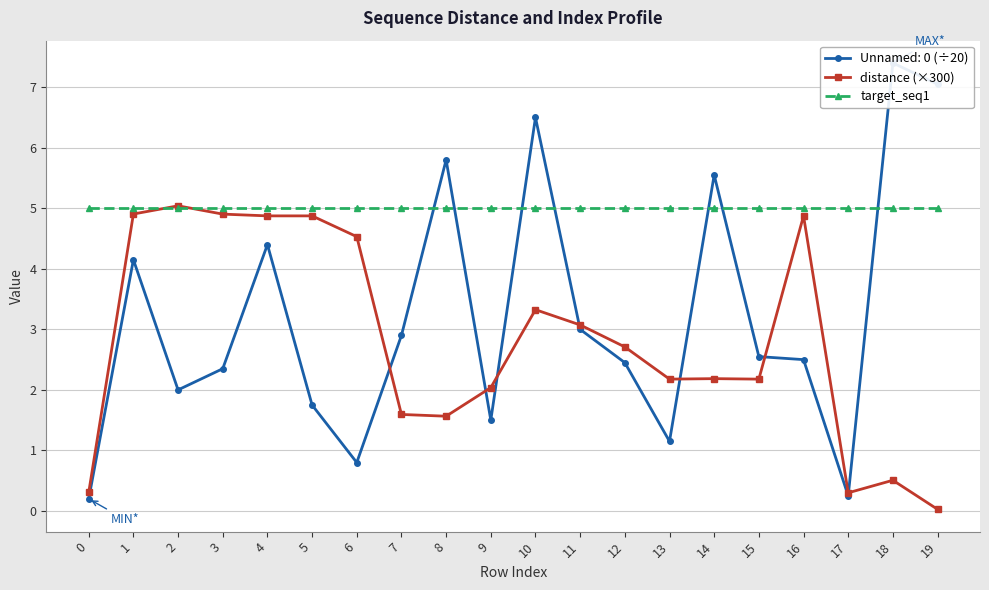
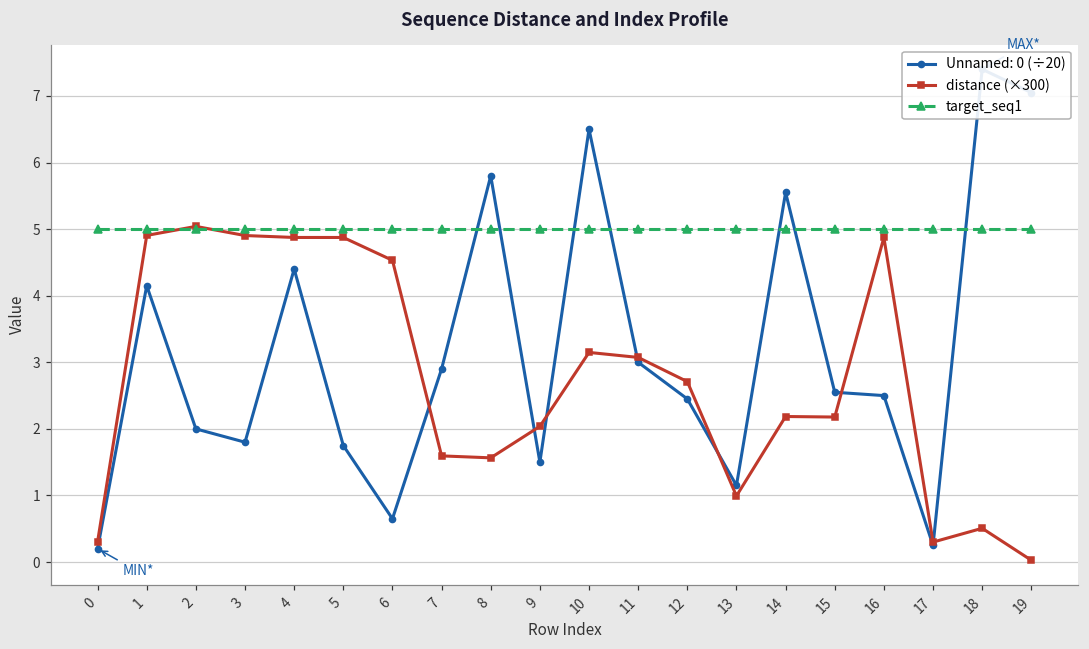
Unnamed: 0 (÷20), 3: 2.4 -> 1.8
Unnamed: 0 (÷20), 6: 0.8 -> 0.7
distance (×300), 10: 3.3 -> 3.1
distance (×300), 13: 2.2 -> 1.0
